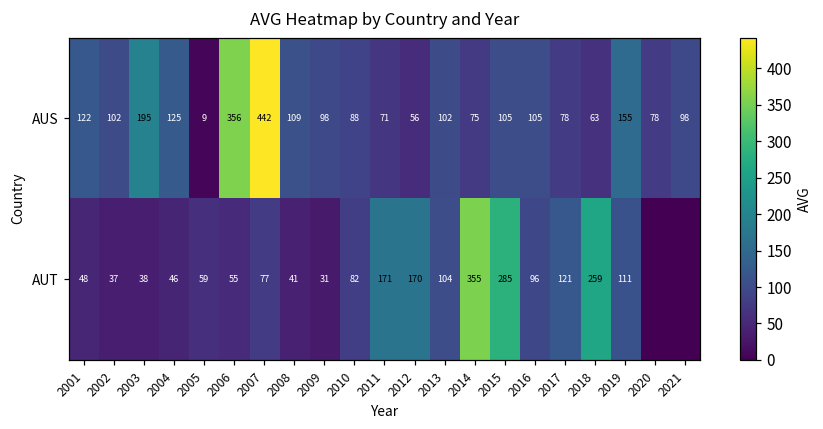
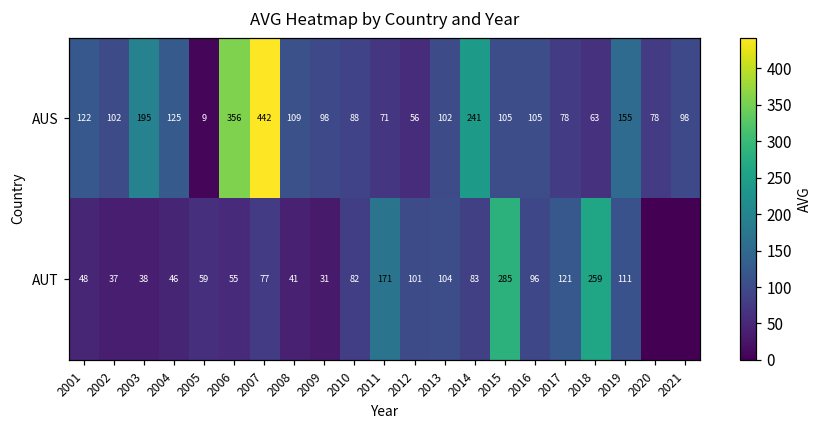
AUS, 2014: 75 -> 241
AUT, 2012: 170 -> 101
AUT, 2014: 355 -> 83
